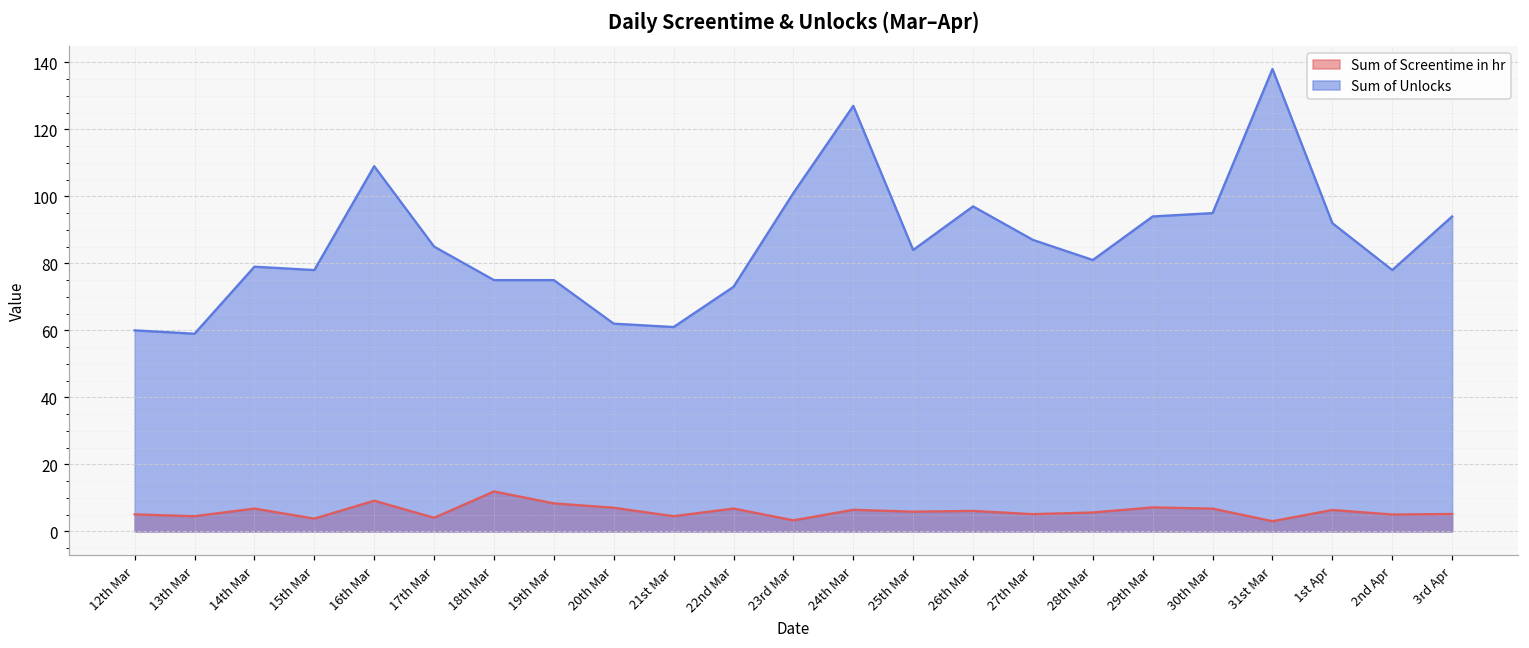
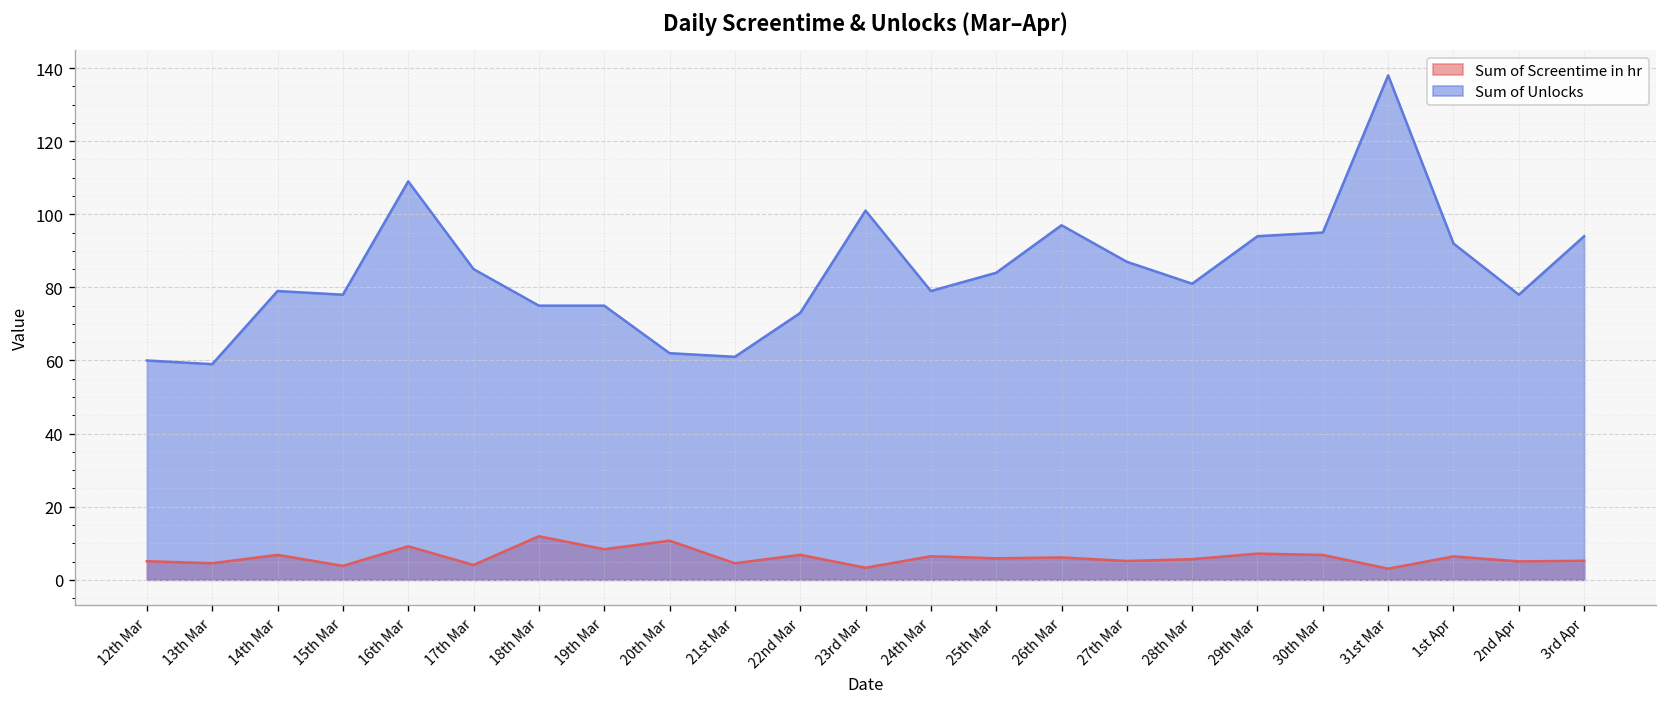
Sum of Screentime in hr, 20th Mar: 7 -> 11
Sum of Unlocks, 24th Mar: 127 -> 79
